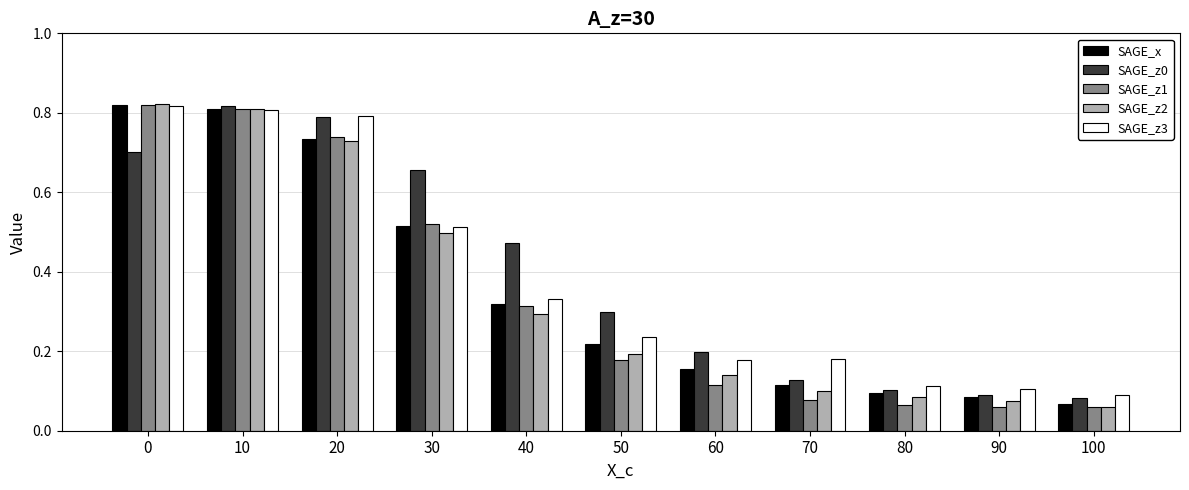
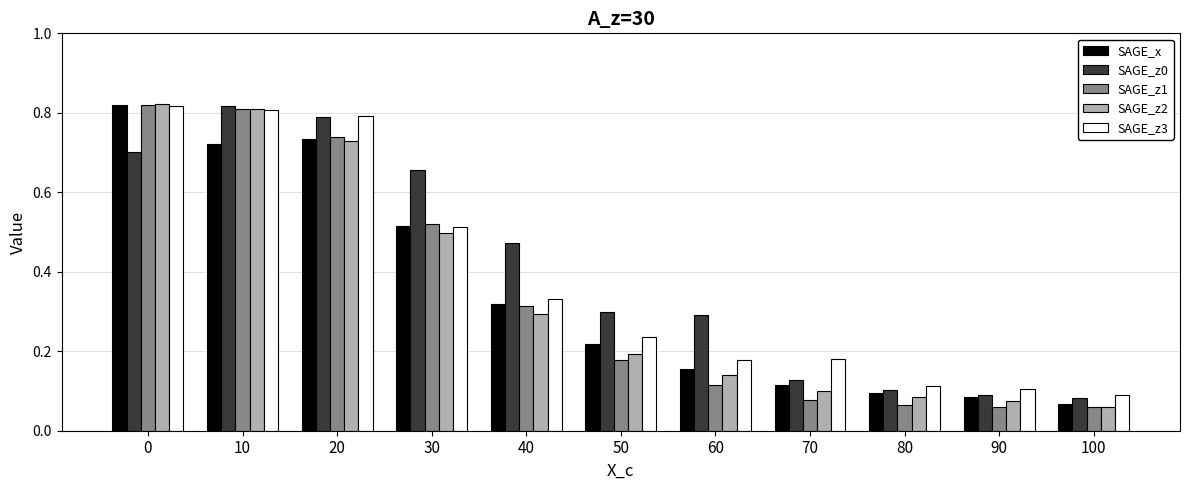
SAGE_x, 10: 0.81 -> 0.72
SAGE_z0, 60: 0.20 -> 0.29
